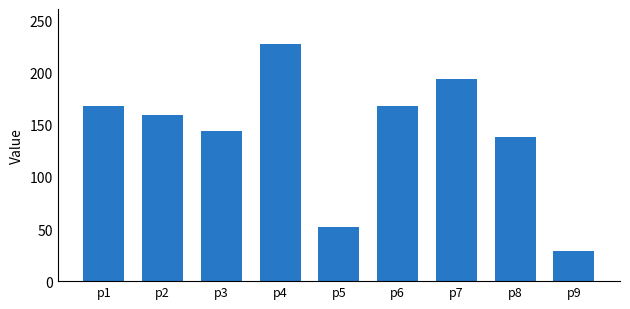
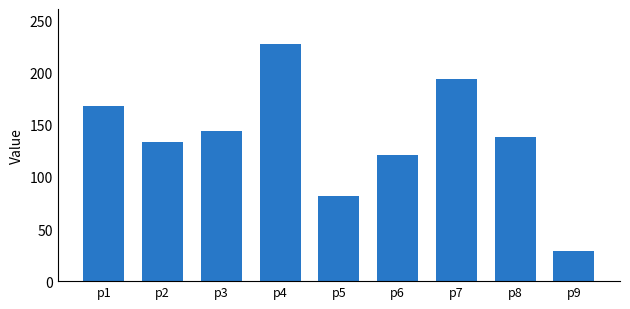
p2: 159 -> 133
p5: 52 -> 82
p6: 168 -> 121
